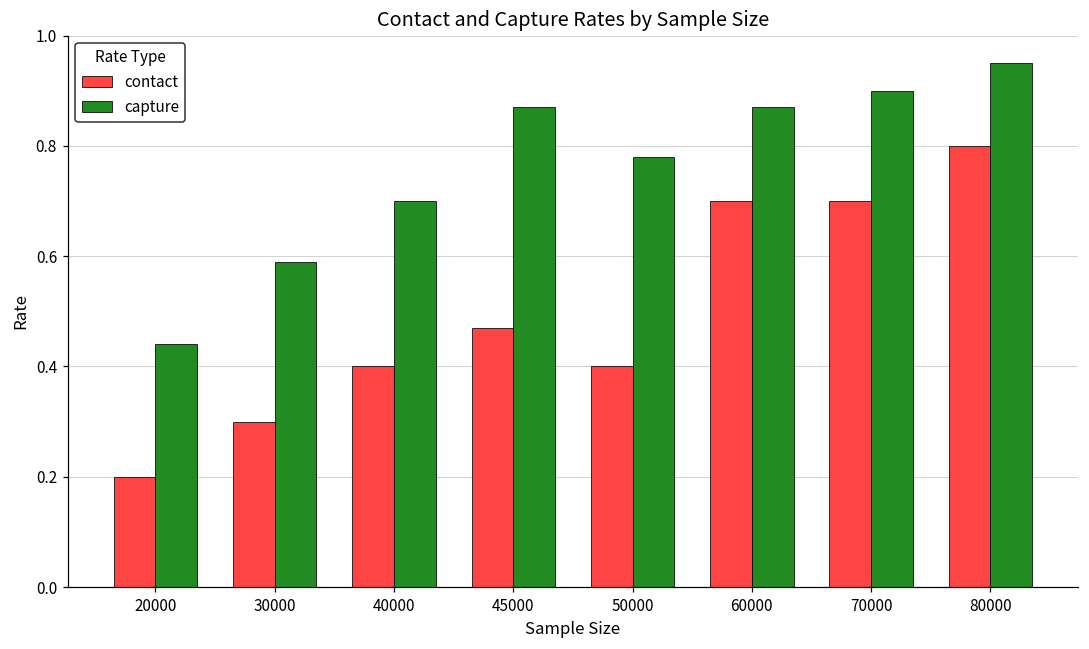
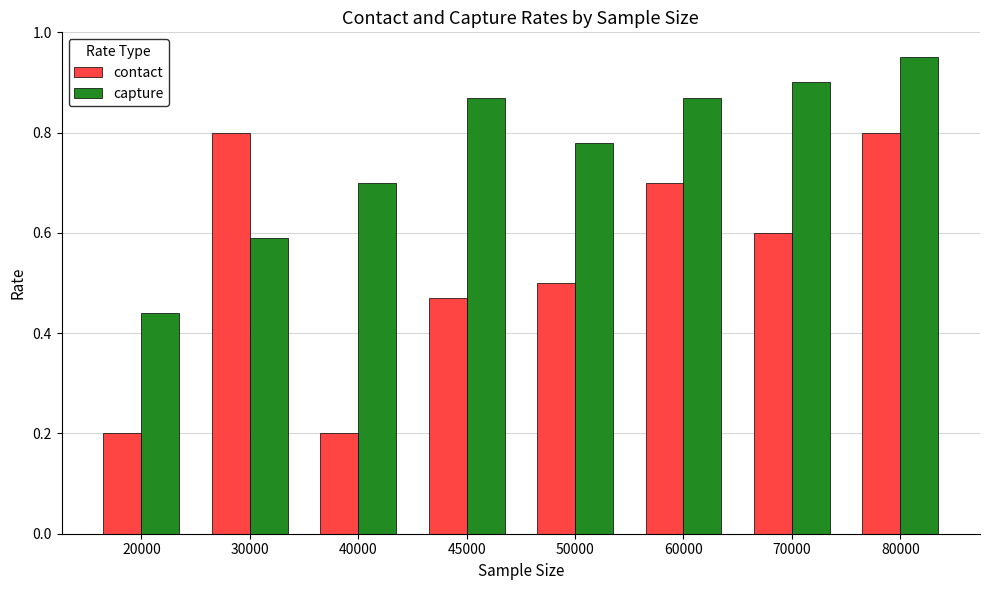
contact, 30000: 0.3 -> 0.8
contact, 40000: 0.4 -> 0.2
contact, 50000: 0.4 -> 0.5
contact, 70000: 0.7 -> 0.6
